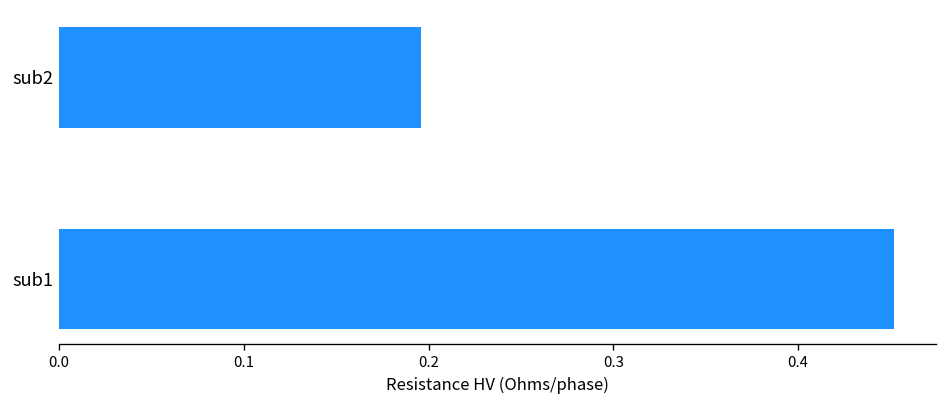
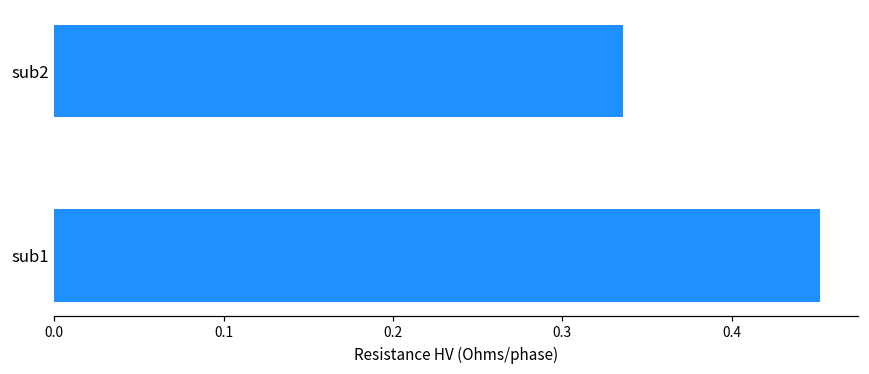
sub2: 0.196 -> 0.336
